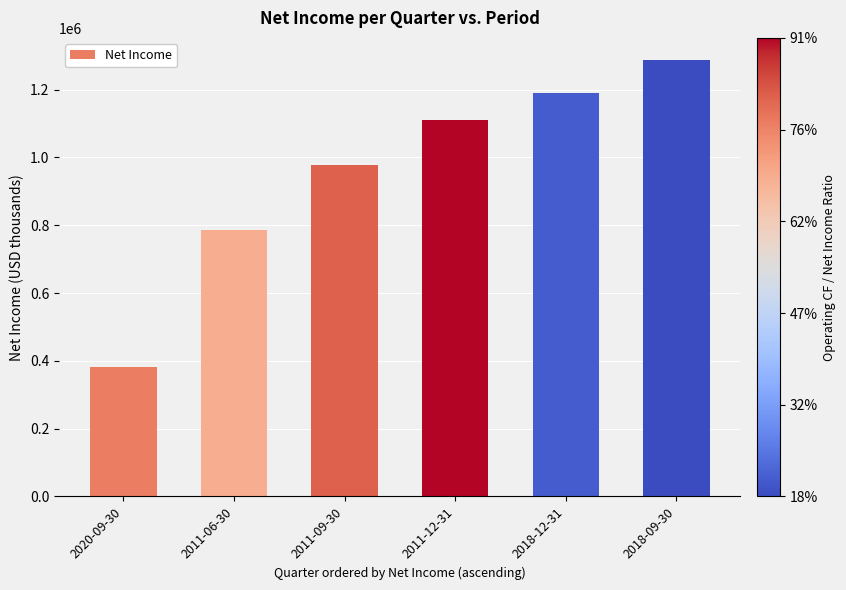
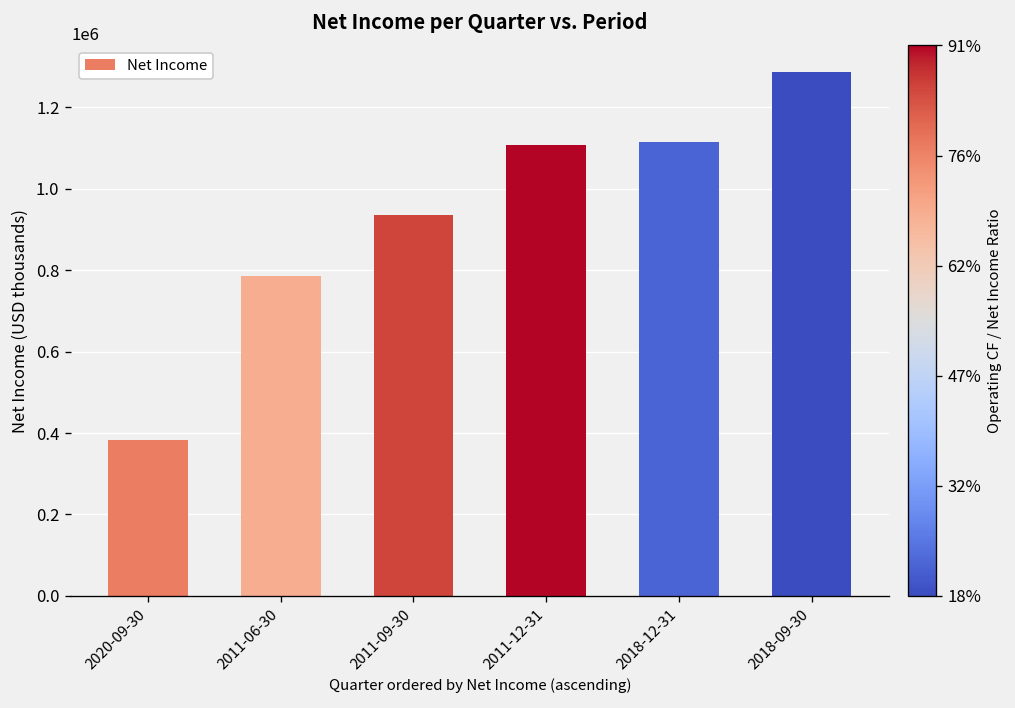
2011-09-30: 980000 -> 930000
2018-12-31: 1190000 -> 1120000
